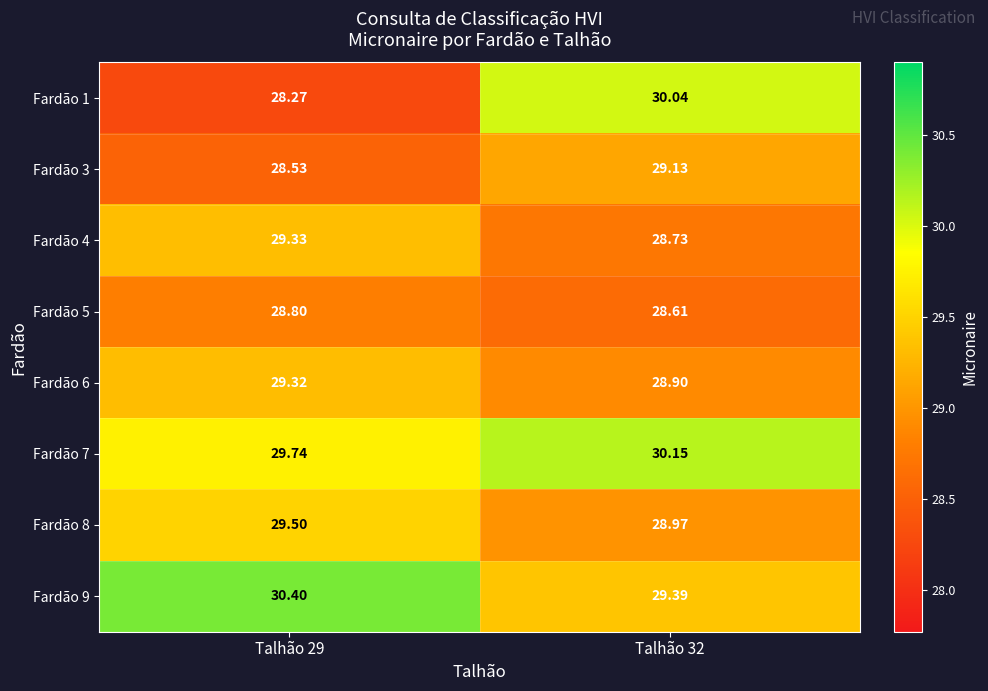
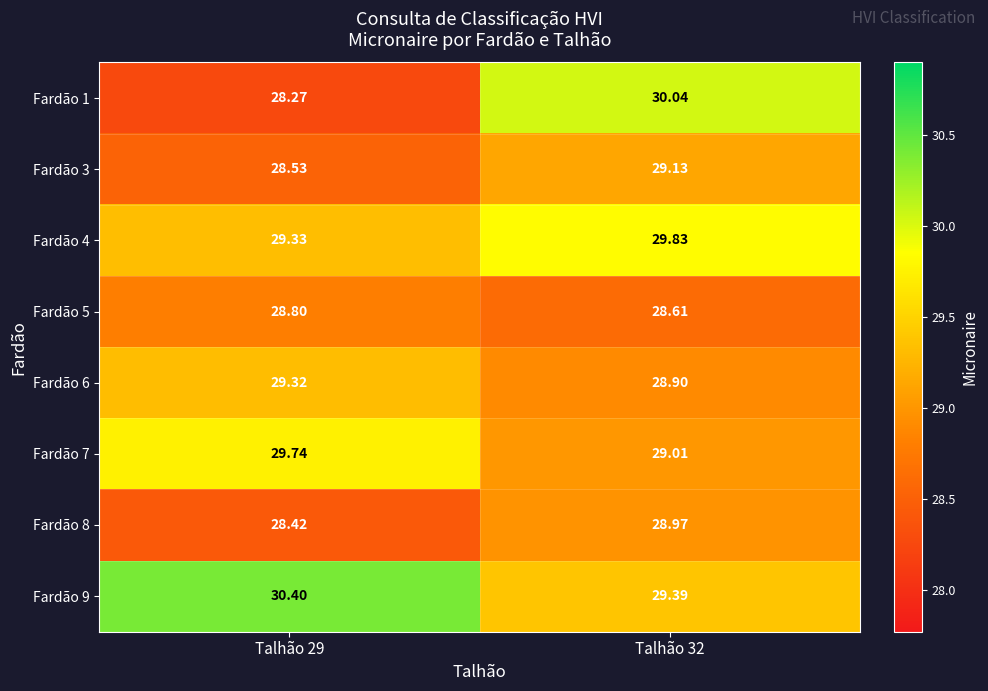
Fardão 4, Talhão 32: 28.73 -> 29.83
Fardão 7, Talhão 32: 30.15 -> 29.01
Fardão 8, Talhão 29: 29.50 -> 28.42
